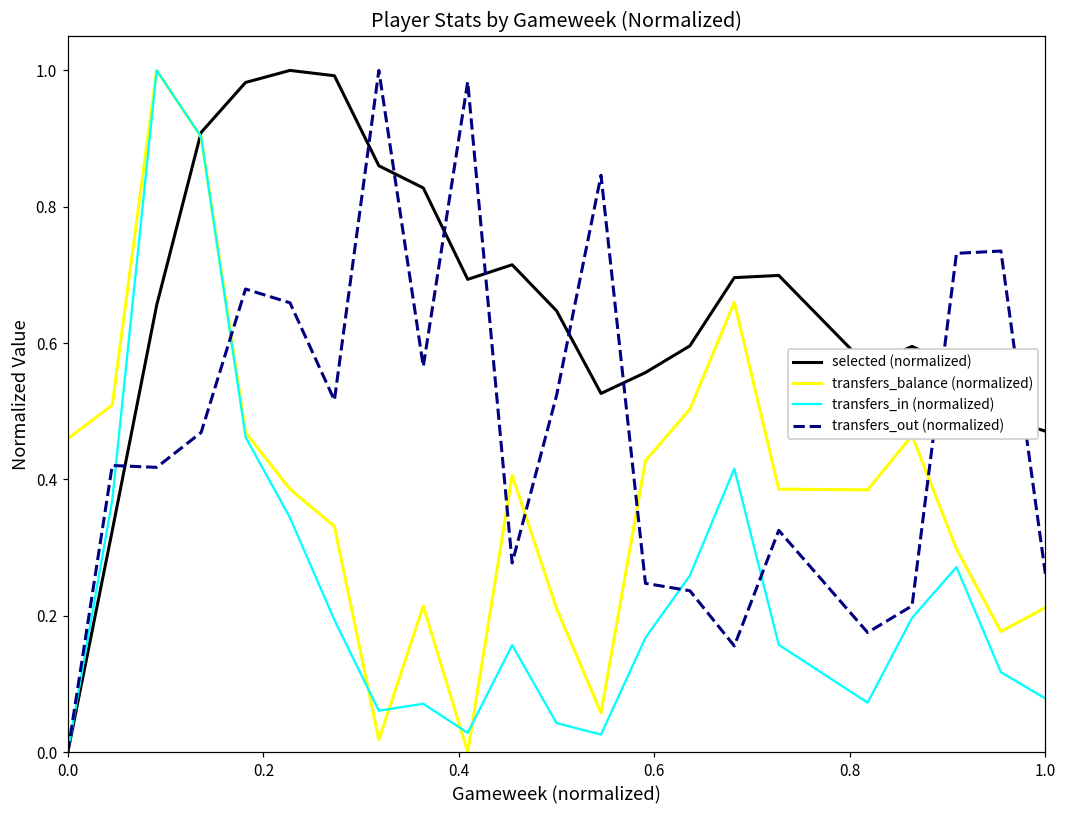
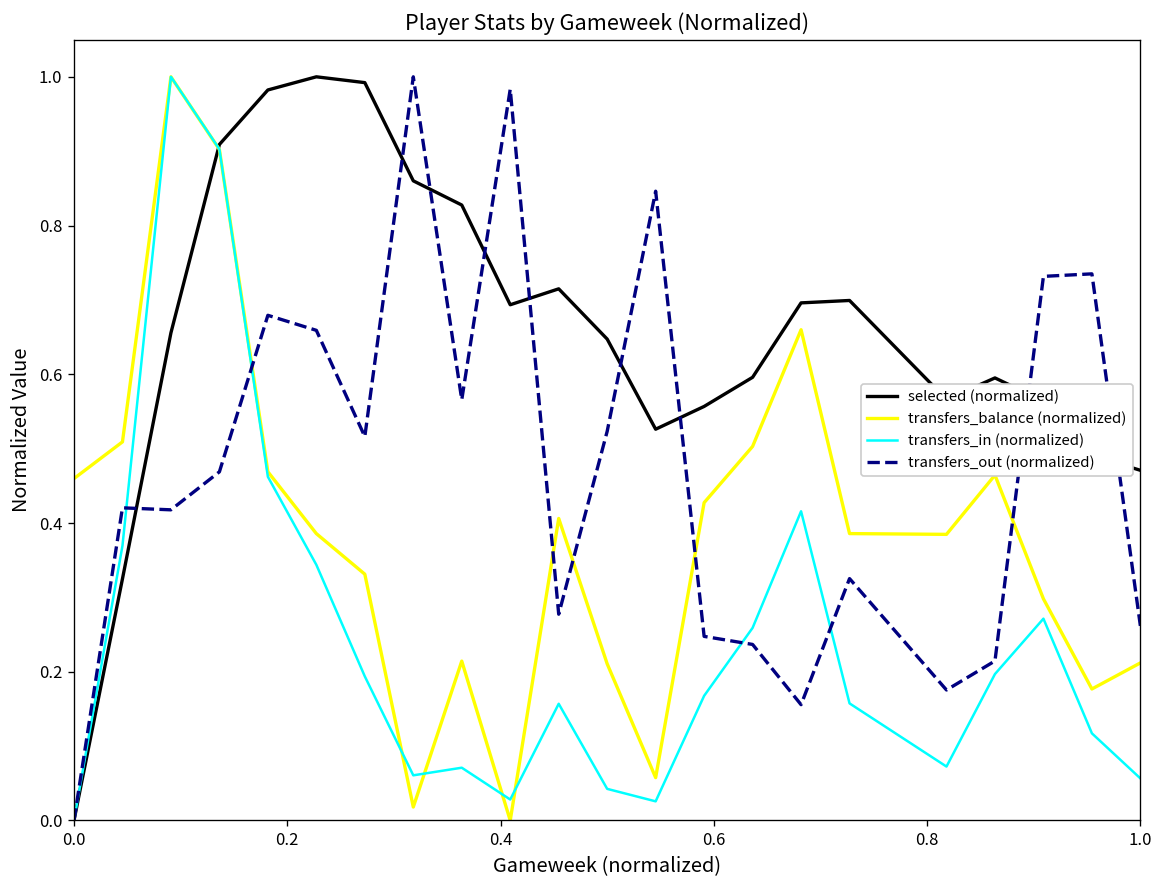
transfers_in (normalized), 1.0: 0.08 -> 0.06
